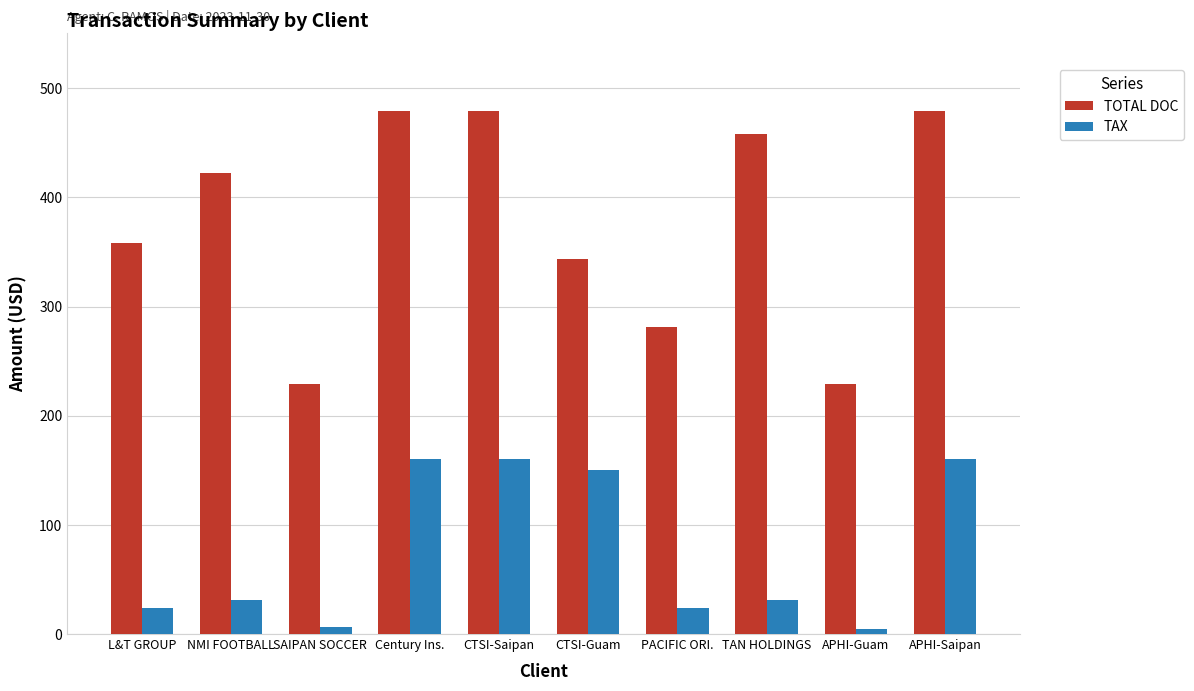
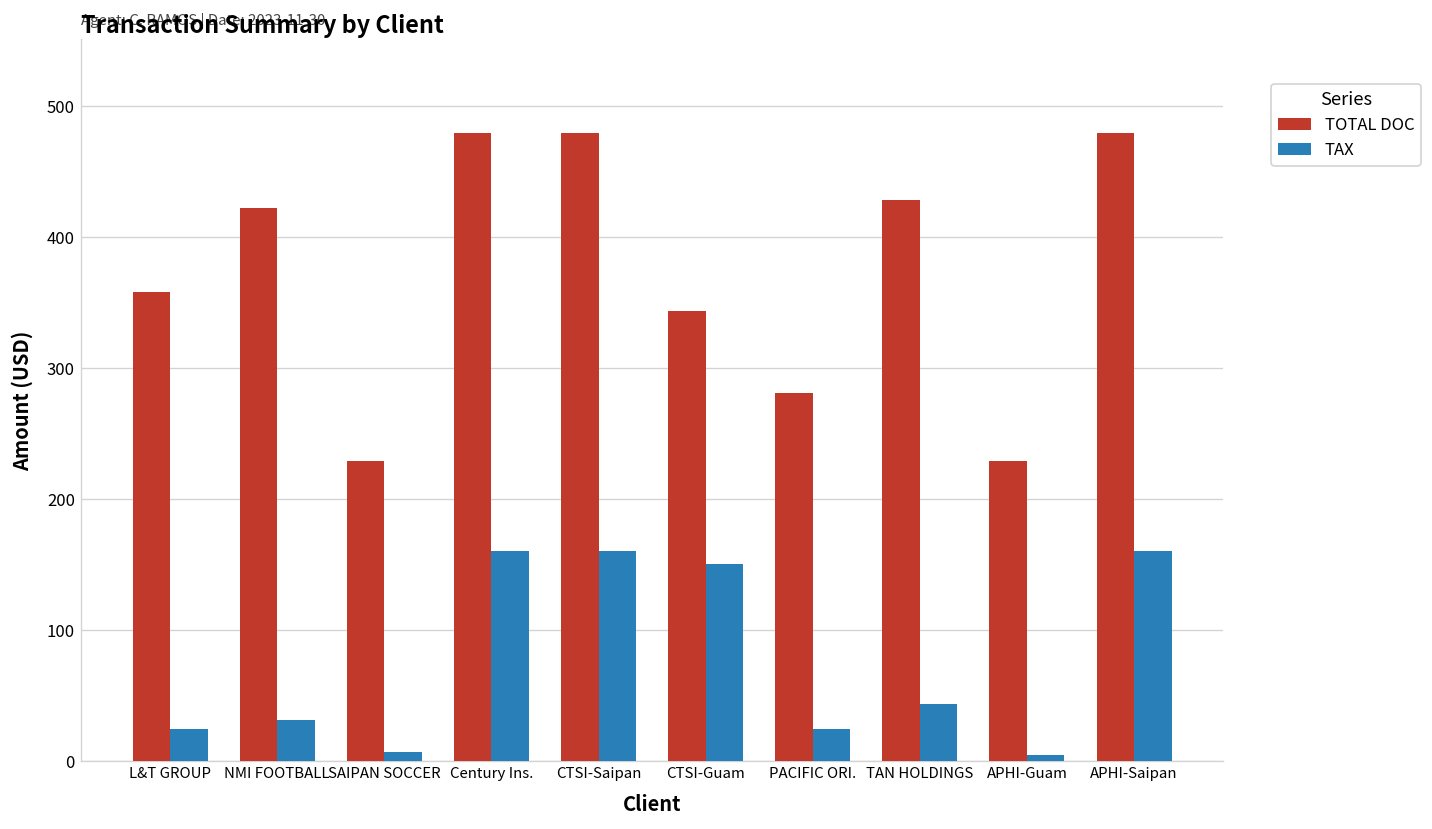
TOTAL DOC, TAN HOLDINGS: 458 -> 428
TAX, TAN HOLDINGS: 31 -> 43
